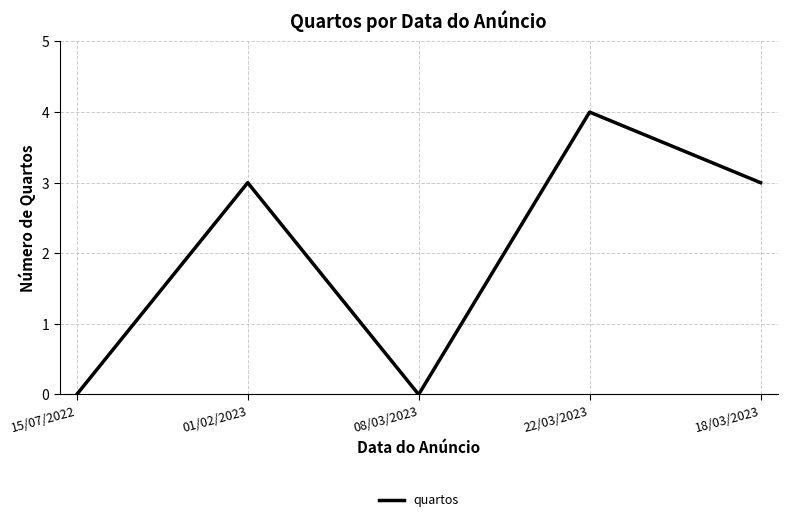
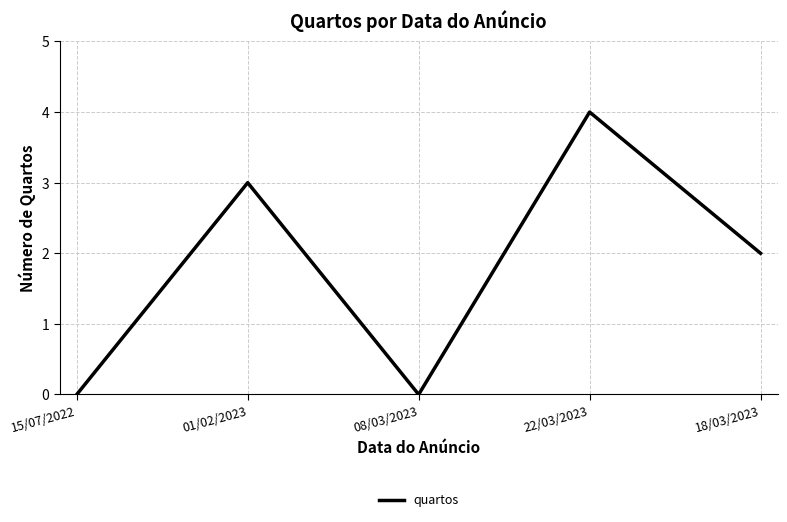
18/03/2023: 3 -> 2
